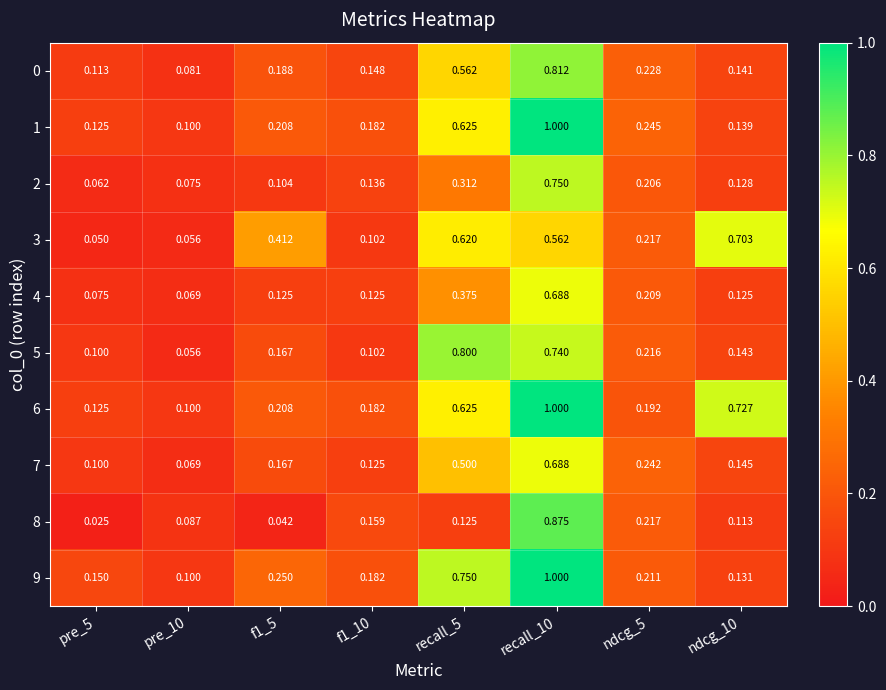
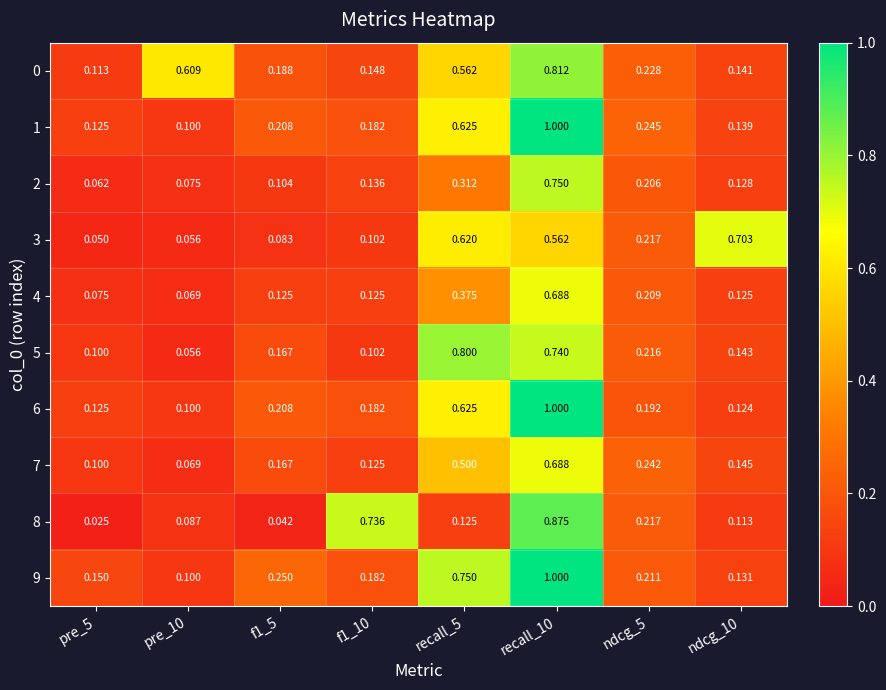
0, pre_10: 0.081 -> 0.609
3, f1_5: 0.412 -> 0.083
6, ndcg_10: 0.727 -> 0.124
8, f1_10: 0.159 -> 0.736
